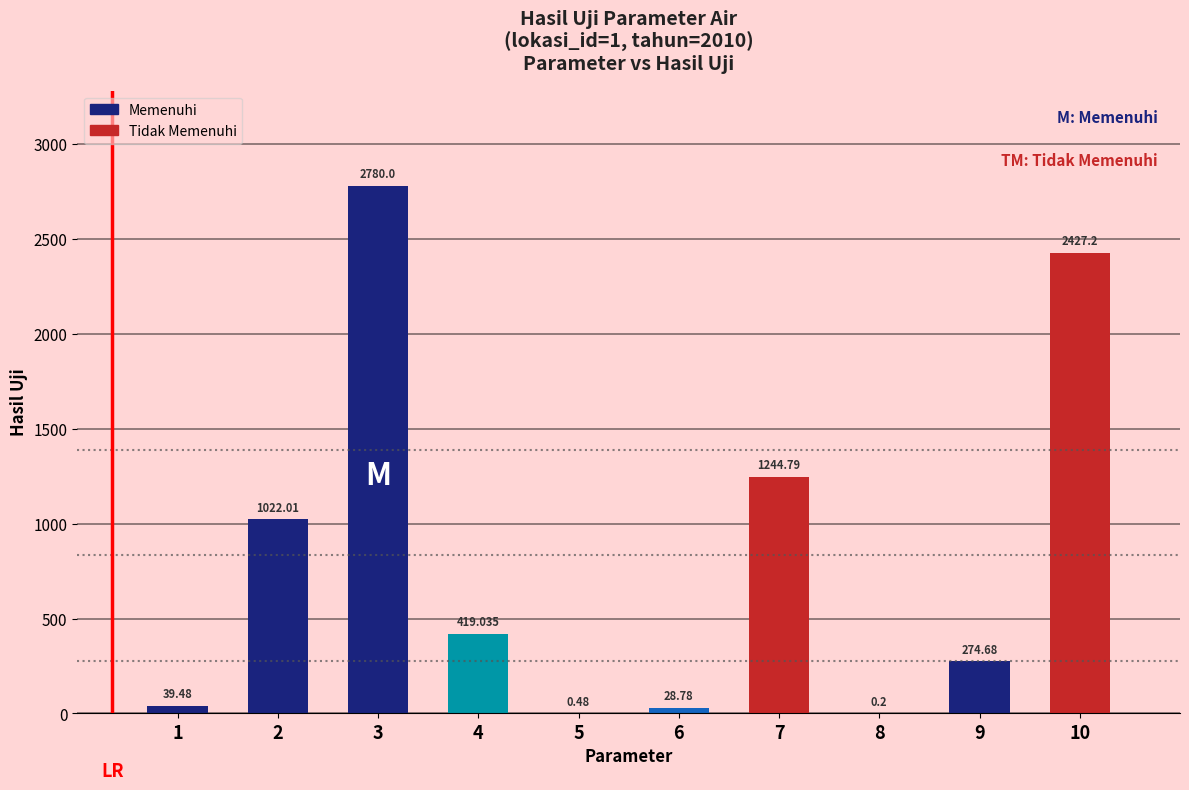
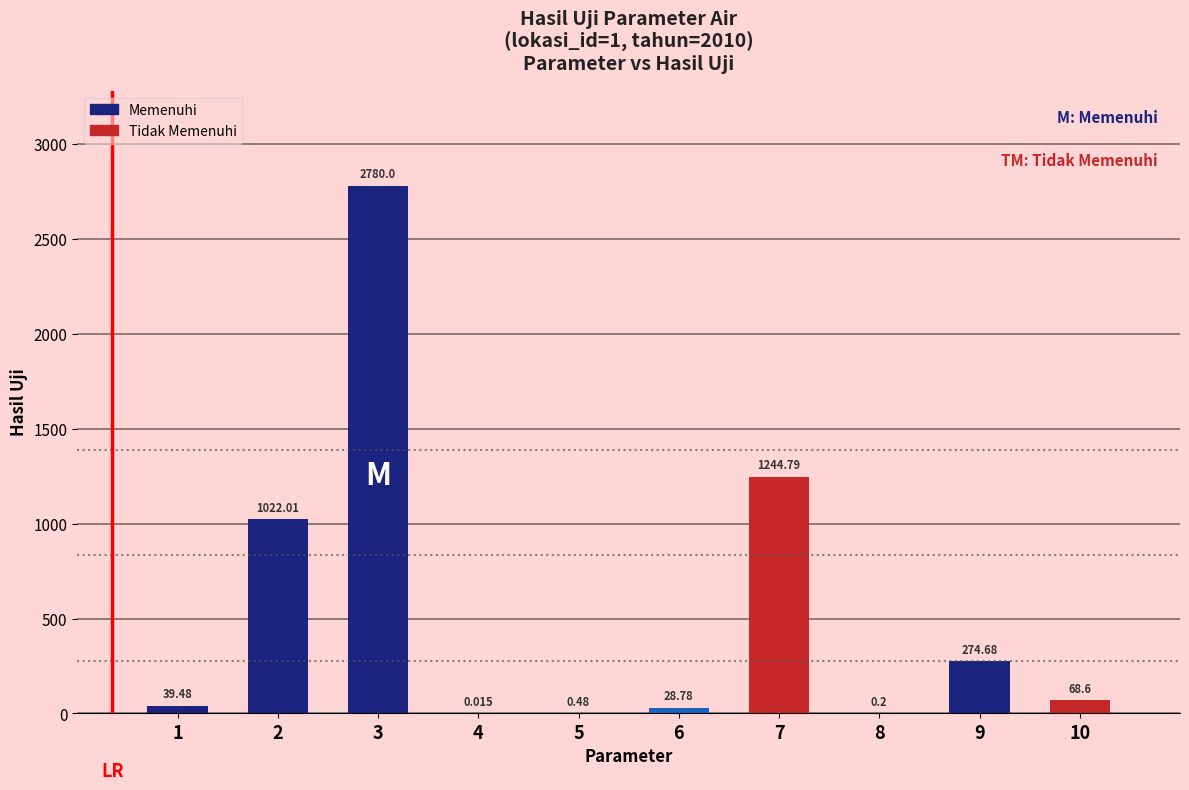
4: 419.035 -> 0.015
10: 2427.2 -> 68.6
